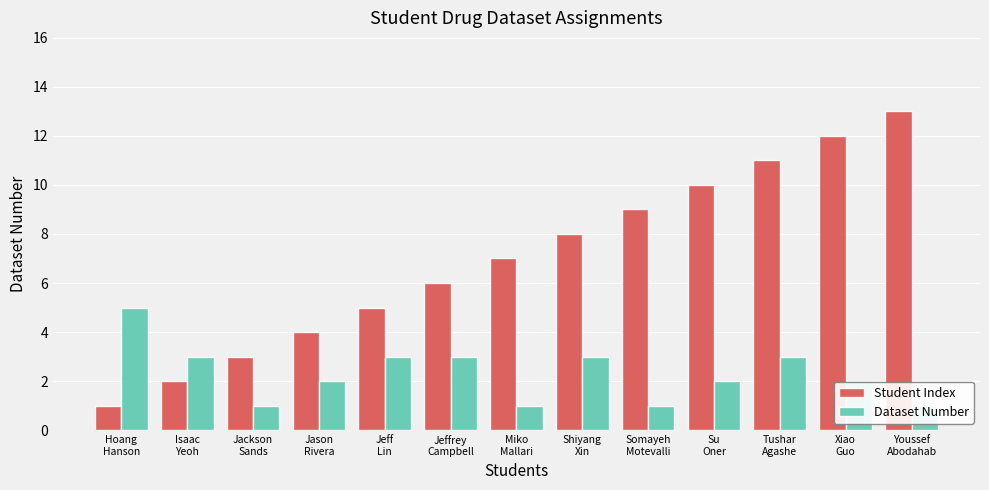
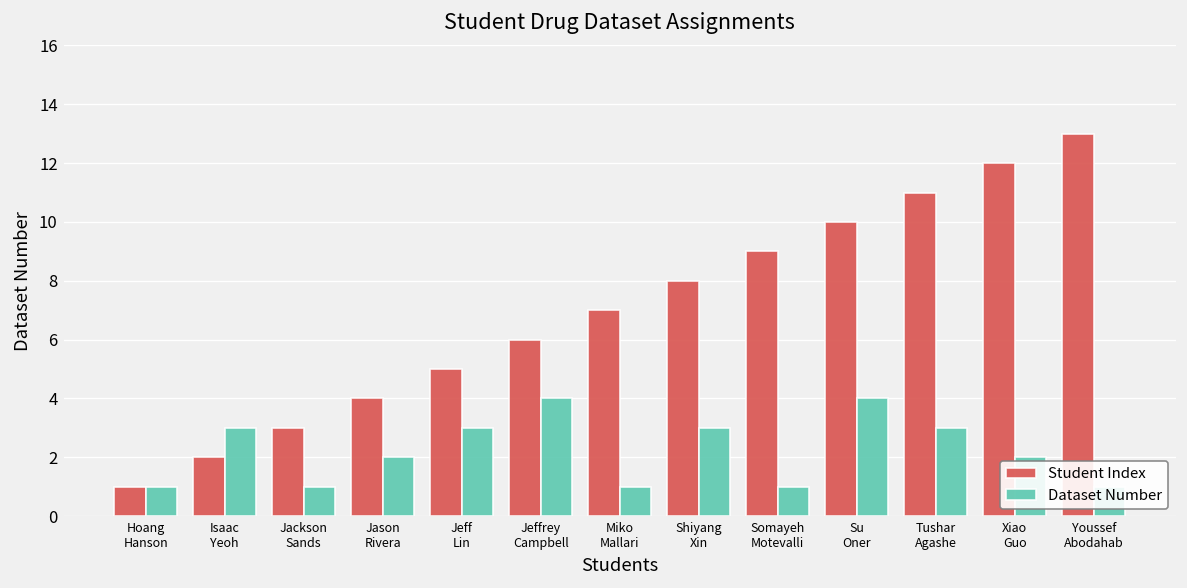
Dataset Number, Hoang Hanson: 5 -> 1
Dataset Number, Jeffrey Campbell: 3 -> 4
Dataset Number, Su Oner: 2 -> 4
